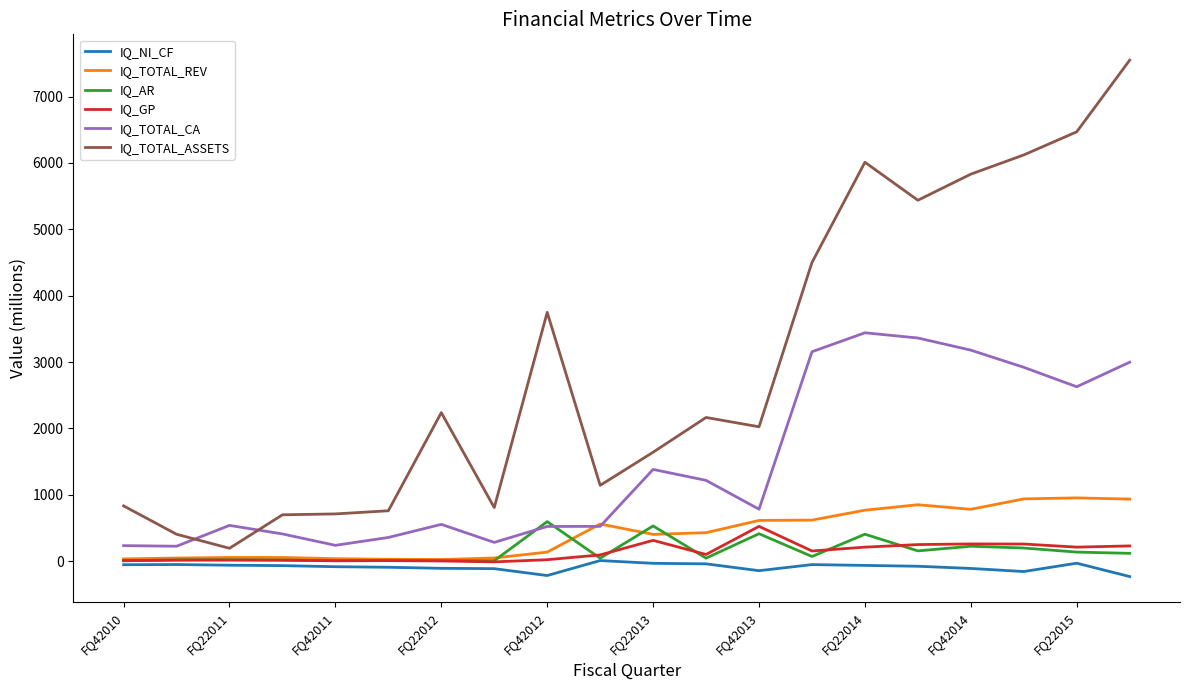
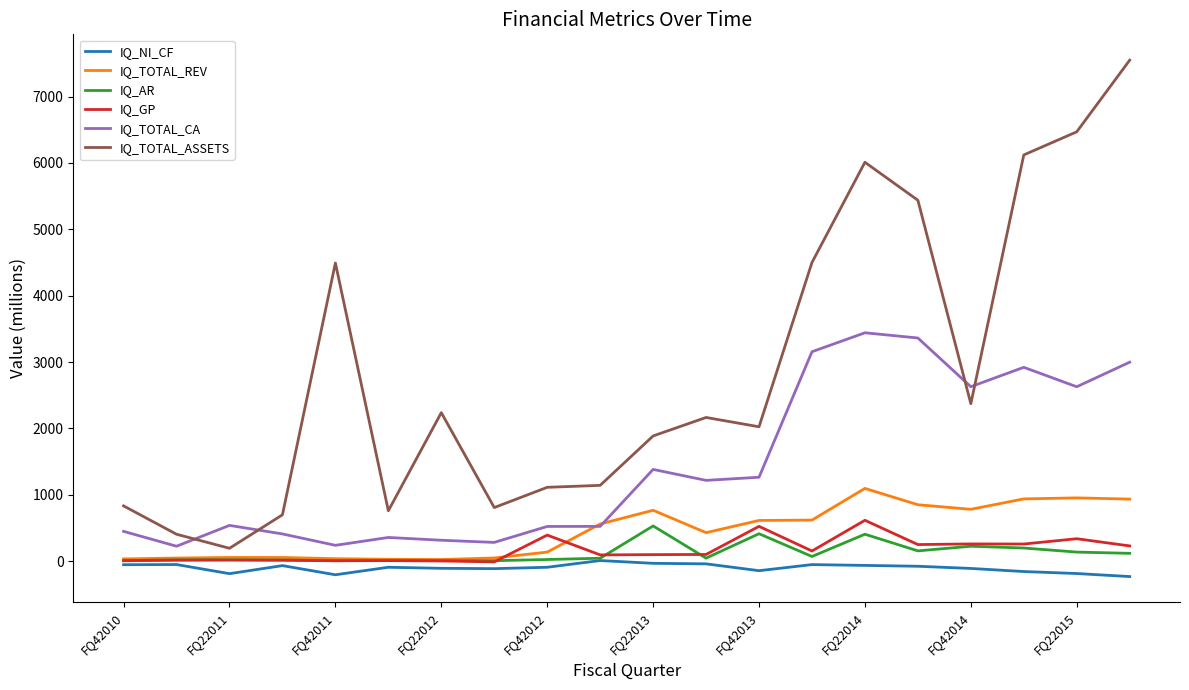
IQ_TOTAL_CA, FQ42010: 200 -> 500
IQ_NI_CF, FQ22011: -100 -> -200
IQ_NI_CF, FQ42011: -100 -> -200
IQ_TOTAL_ASSETS, FQ42011: 700 -> 4500
IQ_TOTAL_CA, FQ22012: 600 -> 300
IQ_NI_CF, FQ42012: -200 -> -100
IQ_AR, FQ42012: 600 -> 0
IQ_GP, FQ42012: 0 -> 400
IQ_TOTAL_ASSETS, FQ42012: 3700 -> 1100
IQ_TOTAL_REV, FQ22013: 400 -> 800
IQ_GP, FQ22013: 300 -> 100
IQ_TOTAL_ASSETS, FQ22013: 1600 -> 1900
IQ_TOTAL_CA, FQ42013: 800 -> 1300
IQ_TOTAL_REV, FQ22014: 800 -> 1100
IQ_GP, FQ22014: 200 -> 600
IQ_TOTAL_CA, FQ42014: 3200 -> 2600
IQ_TOTAL_ASSETS, FQ42014: 5800 -> 2400
IQ_NI_CF, FQ22015: 0 -> -200
IQ_GP, FQ22015: 200 -> 300
